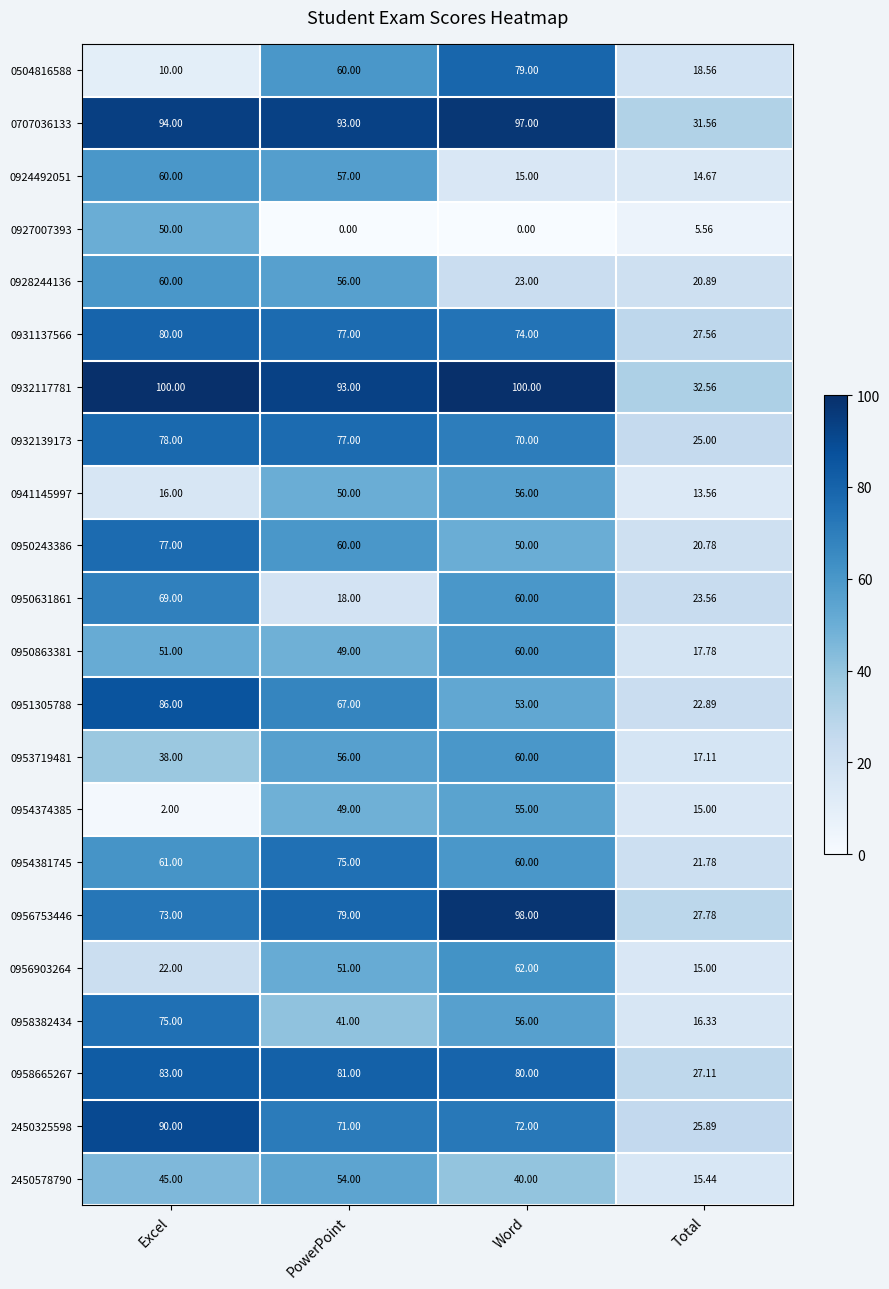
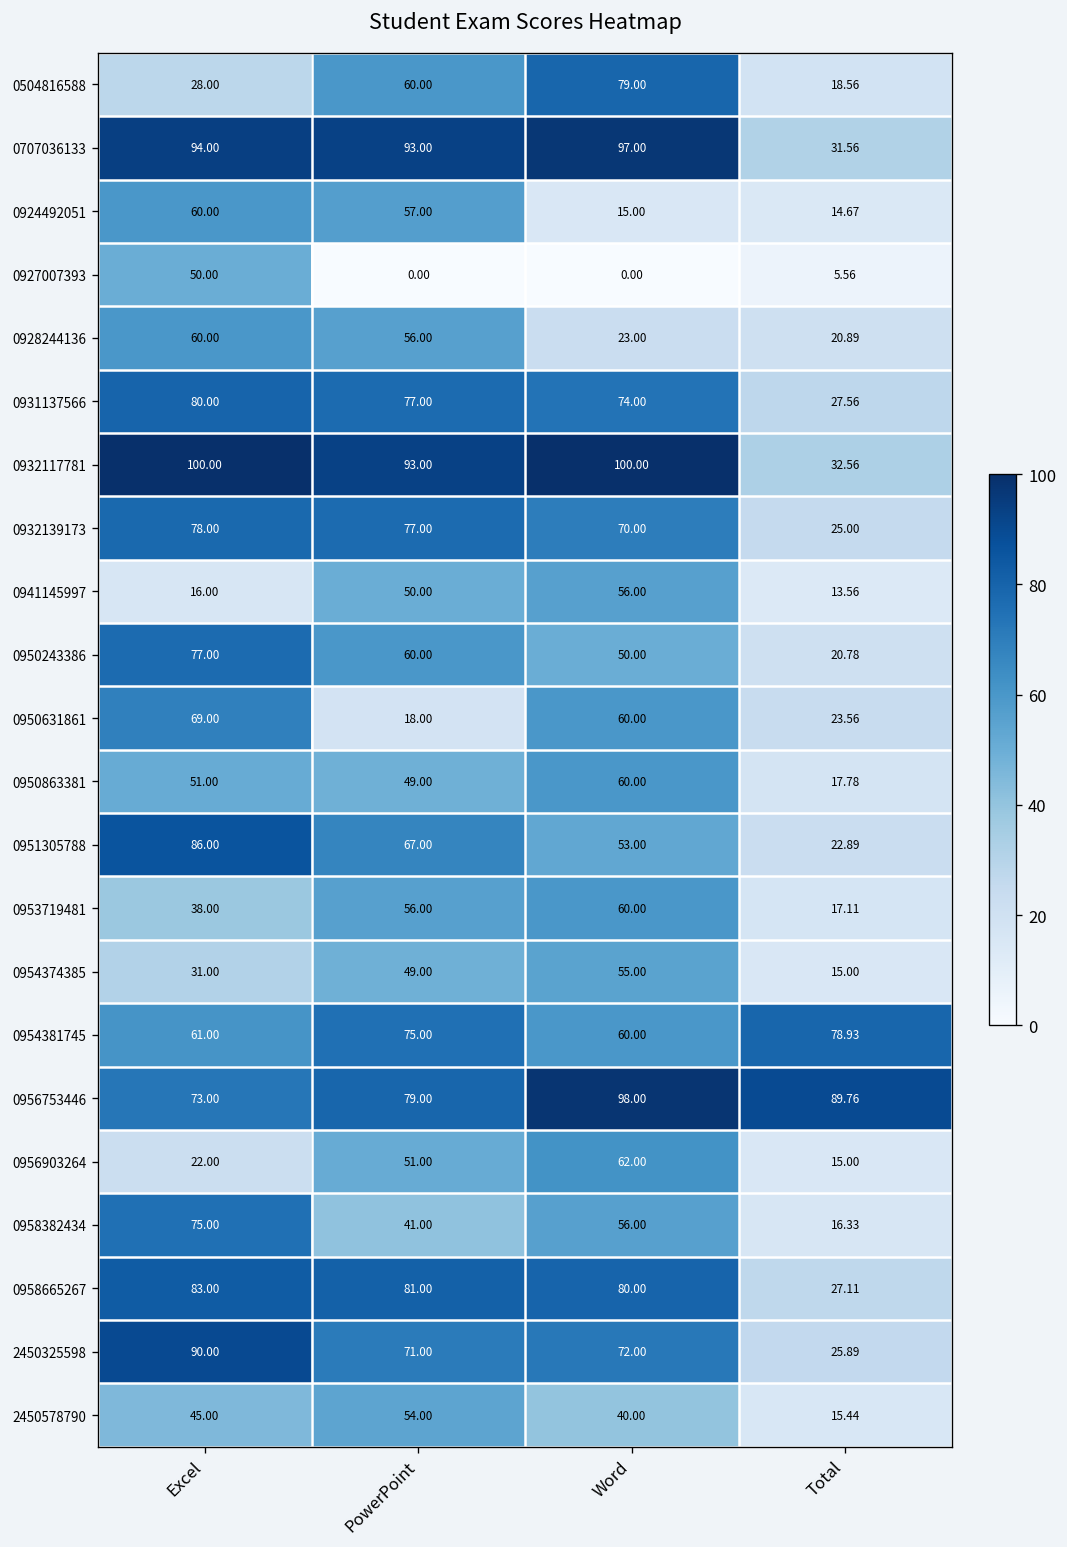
0504816588, Excel: 10.00 -> 28.00
0954374385, Excel: 2.00 -> 31.00
0954381745, Total: 21.78 -> 78.93
0956753446, Total: 27.78 -> 89.76
